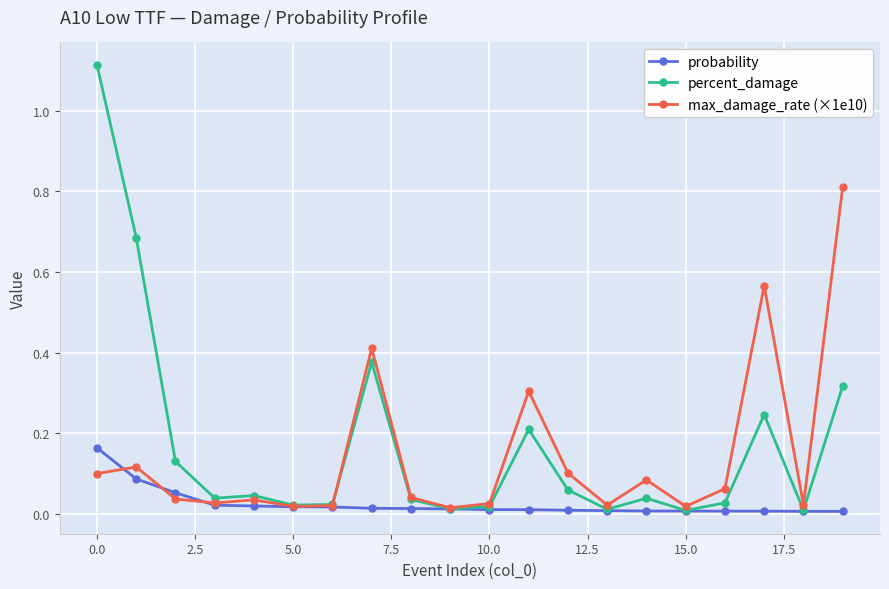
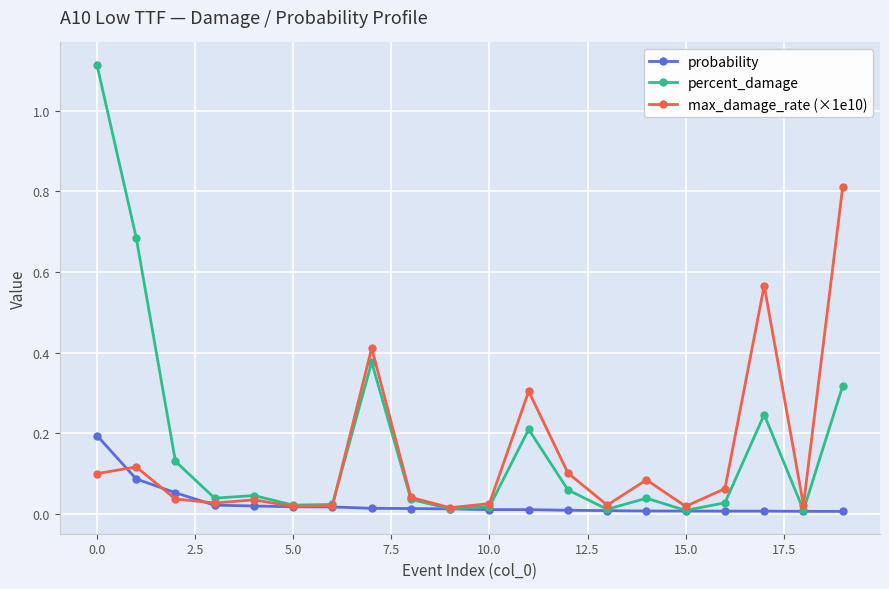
probability, 0.0: 0.16 -> 0.19
